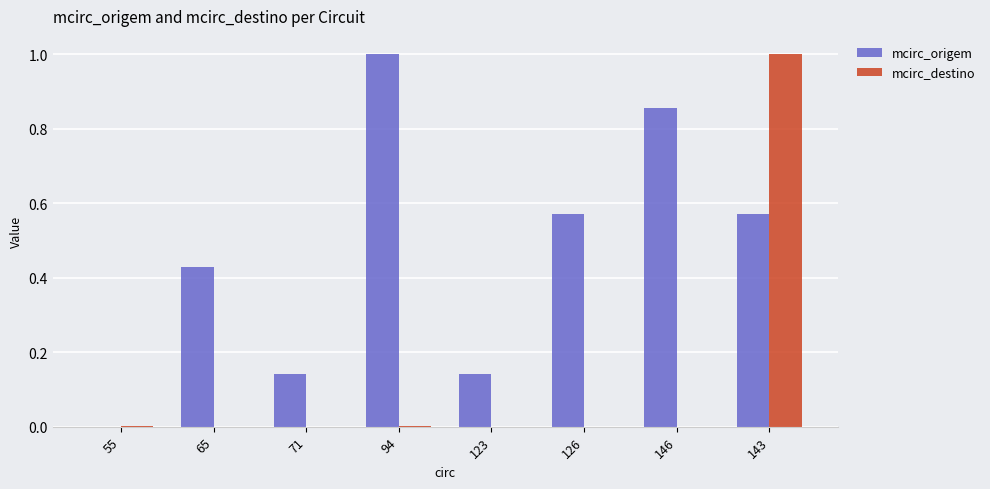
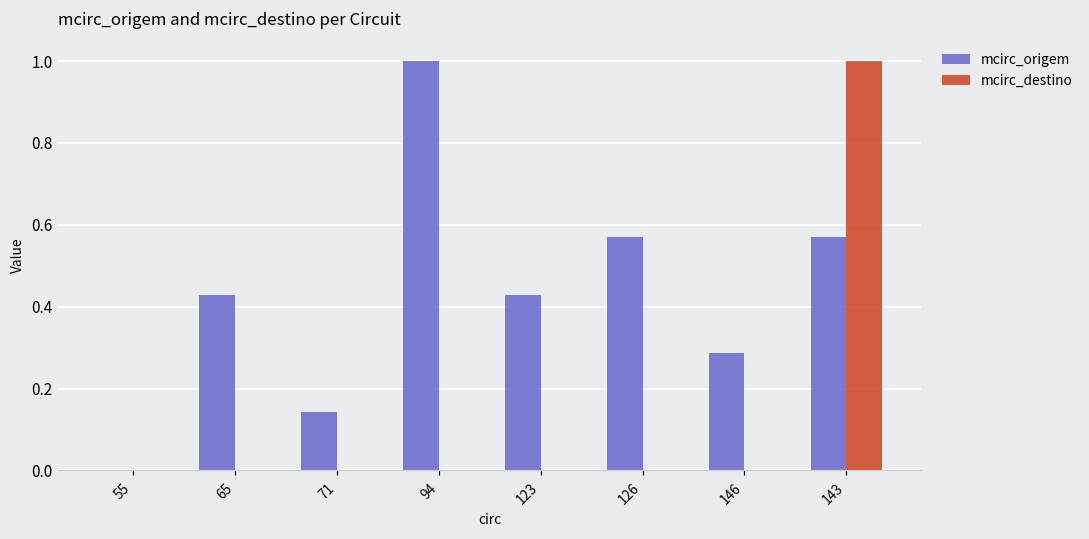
mcirc_origem, 123: 0.14 -> 0.43
mcirc_origem, 146: 0.86 -> 0.29
